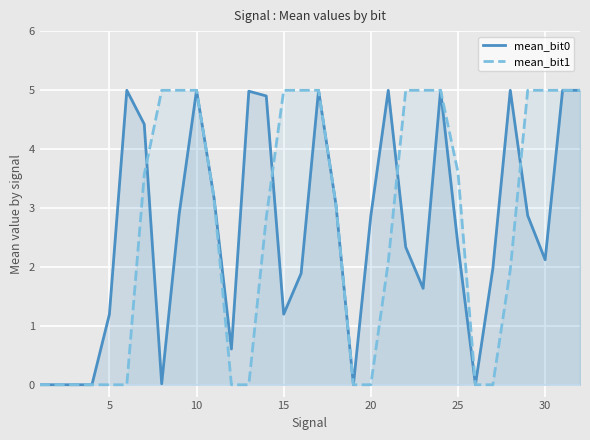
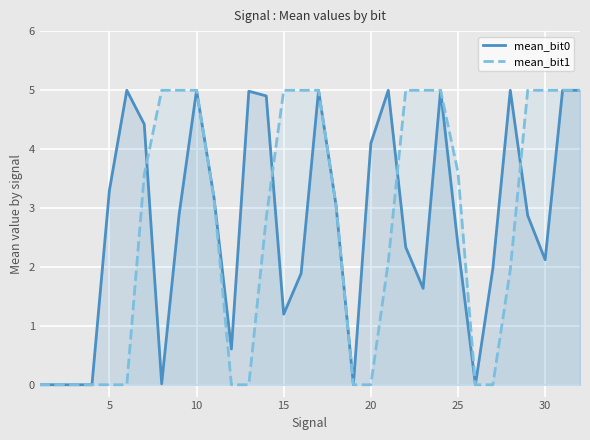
mean_bit0, 5: 1.2 -> 3.3
mean_bit0, 20: 2.9 -> 4.1
